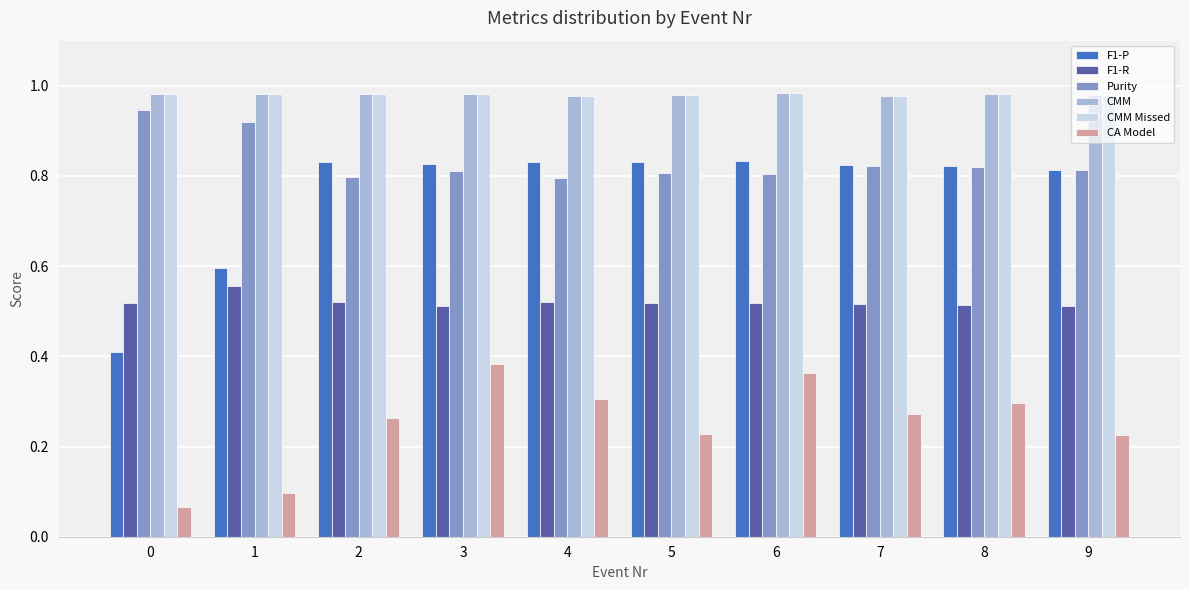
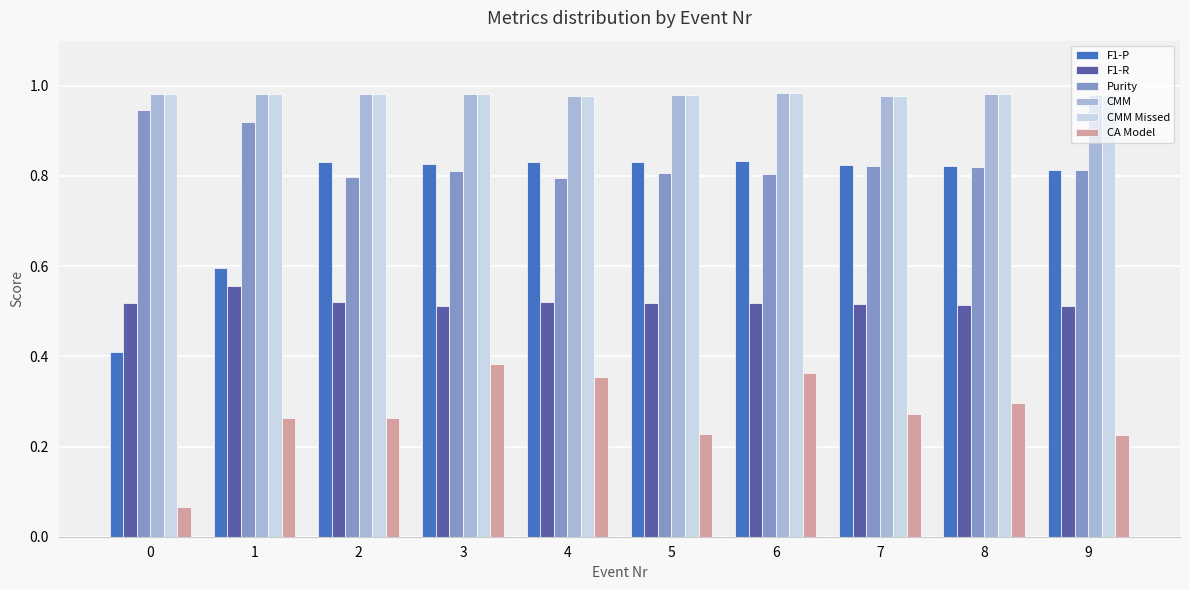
CA Model, 1: 0.10 -> 0.26
CA Model, 4: 0.31 -> 0.36
